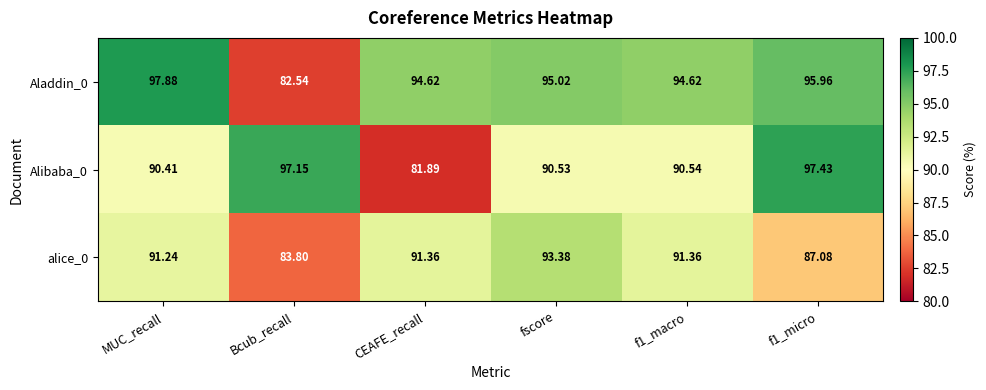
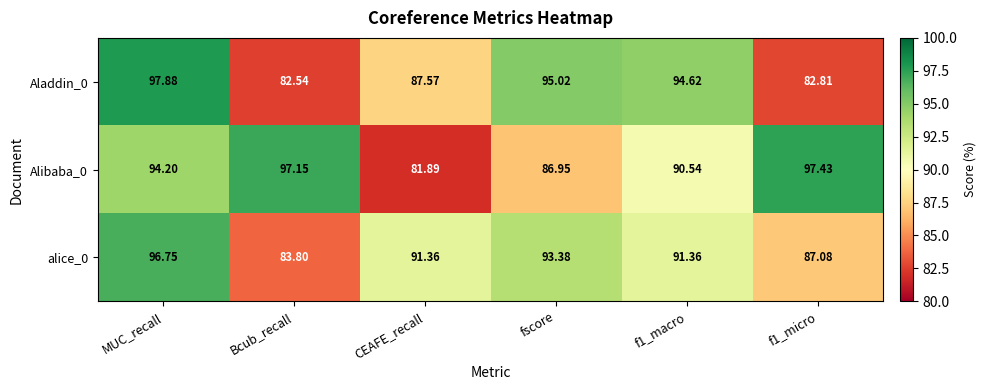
Aladdin_0, CEAFE_recall: 94.62 -> 87.57
Aladdin_0, f1_micro: 95.96 -> 82.81
Alibaba_0, MUC_recall: 90.41 -> 94.20
Alibaba_0, fscore: 90.53 -> 86.95
alice_0, MUC_recall: 91.24 -> 96.75
